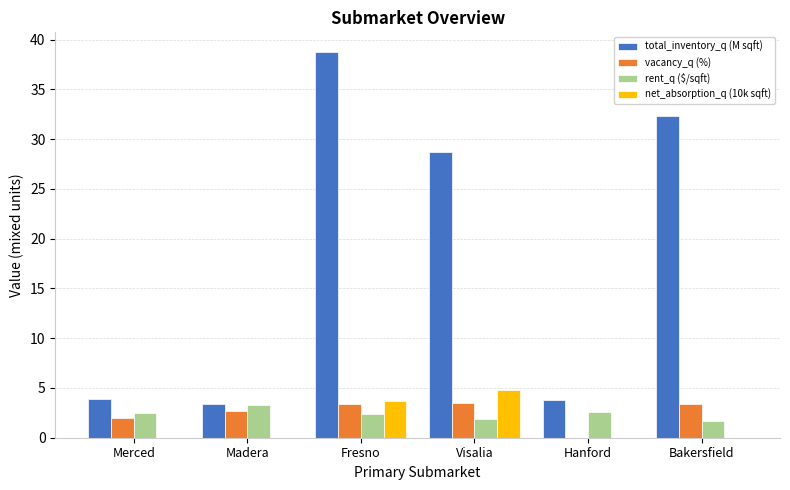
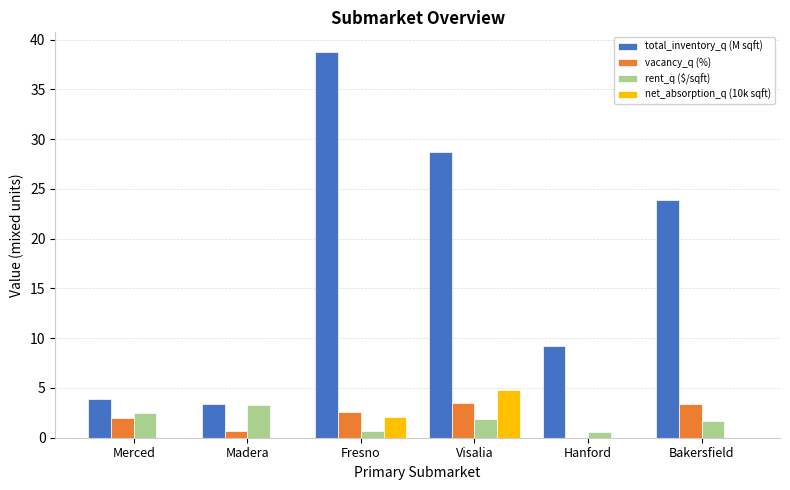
vacancy_q (%), Madera: 3 -> 1
vacancy_q (%), Fresno: 3.4 -> 2.6
rent_q ($/sqft), Fresno: 2 -> 1
net_absorption_q (10k sqft), Fresno: 4 -> 2
total_inventory_q (M sqft), Hanford: 4 -> 9
rent_q ($/sqft), Hanford: 3 -> 1
total_inventory_q (M sqft), Bakersfield: 32 -> 24
